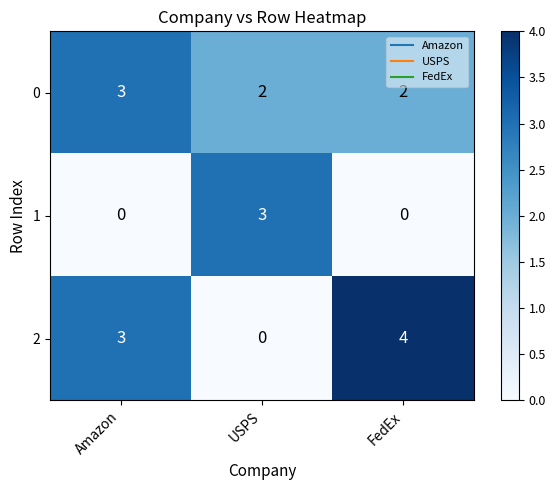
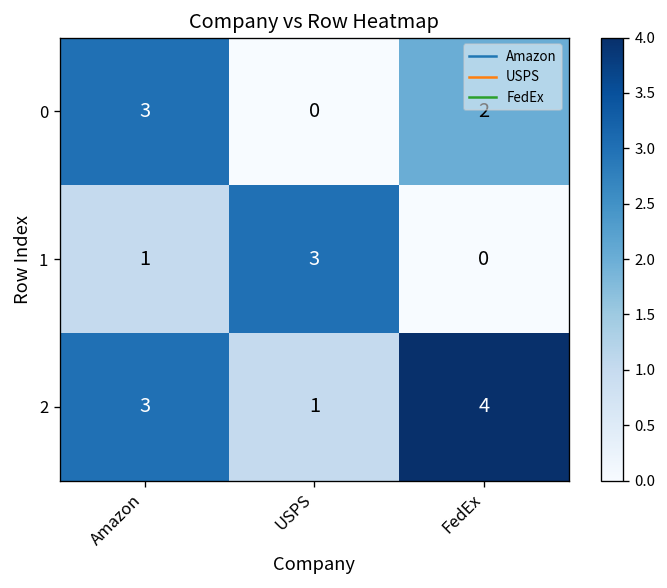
0, USPS: 2 -> 0
1, Amazon: 0 -> 1
2, USPS: 0 -> 1
